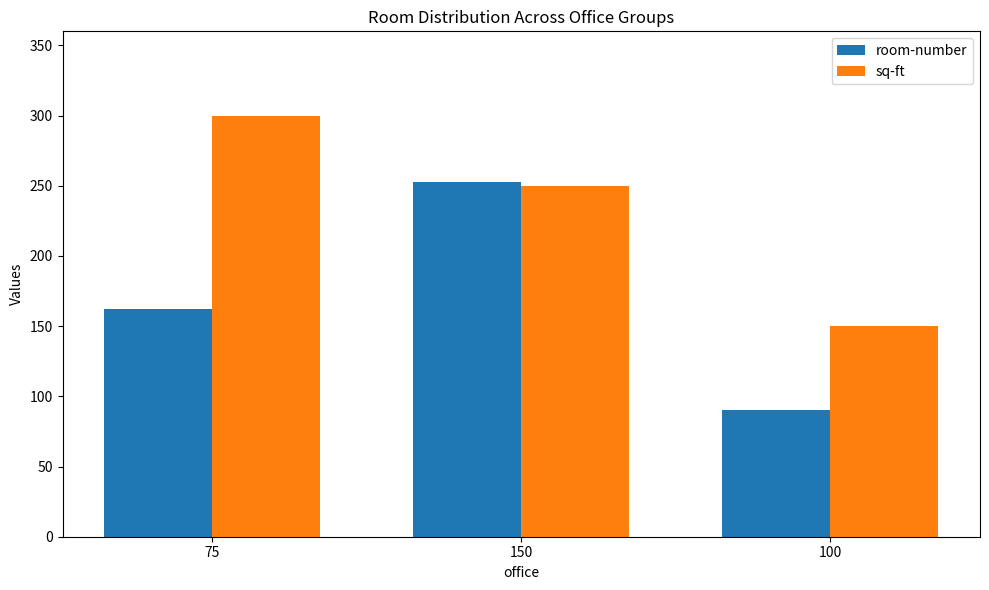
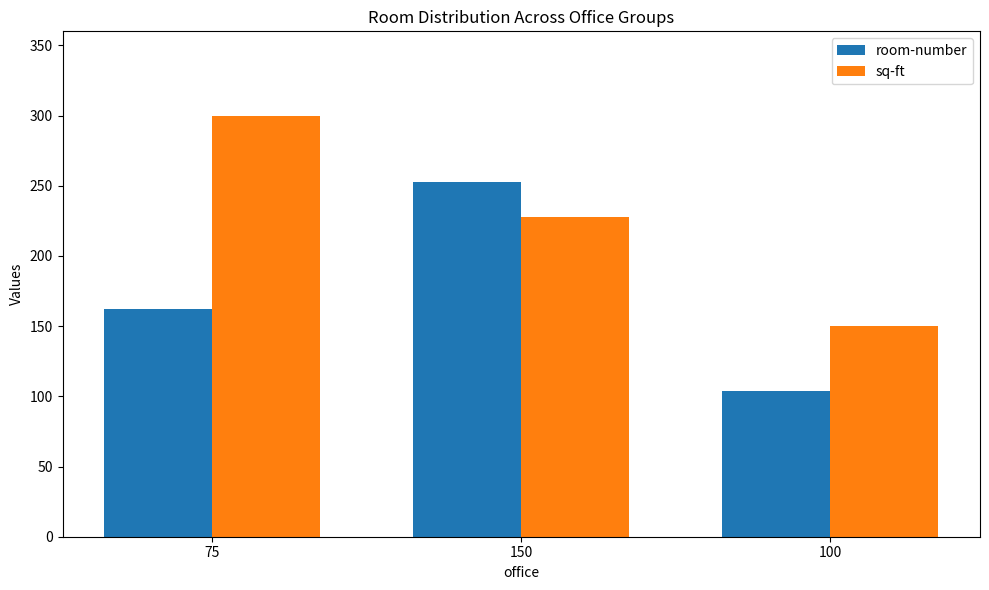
sq-ft, 150: 250 -> 228
room-number, 100: 90 -> 104
